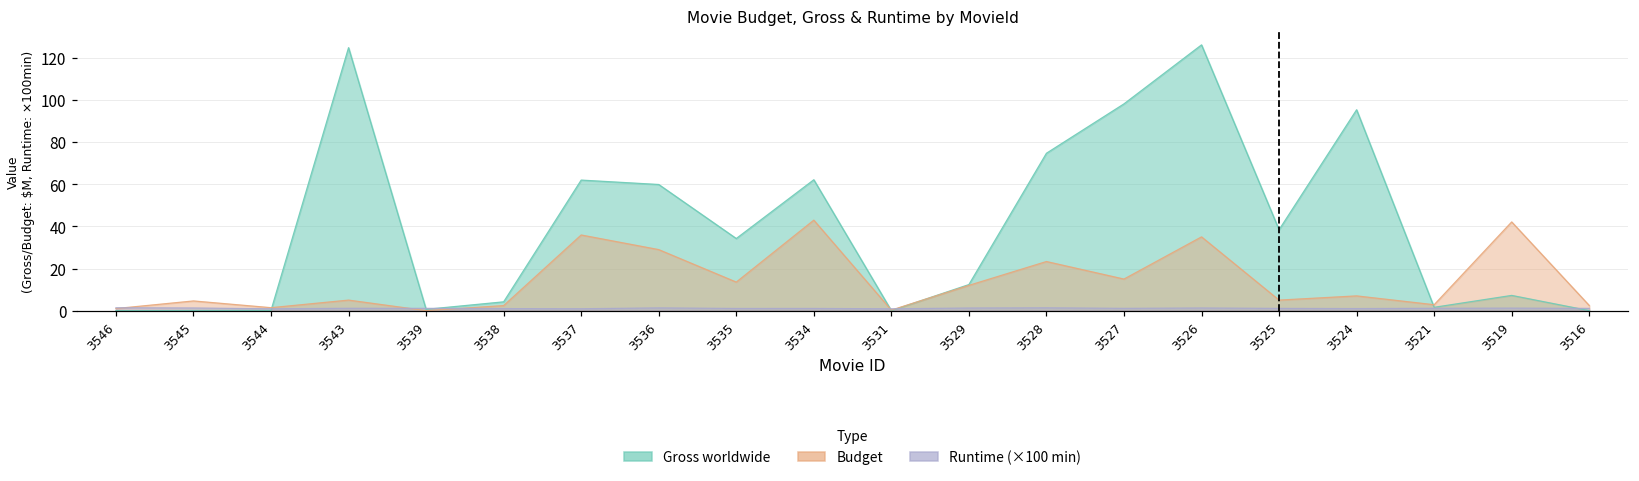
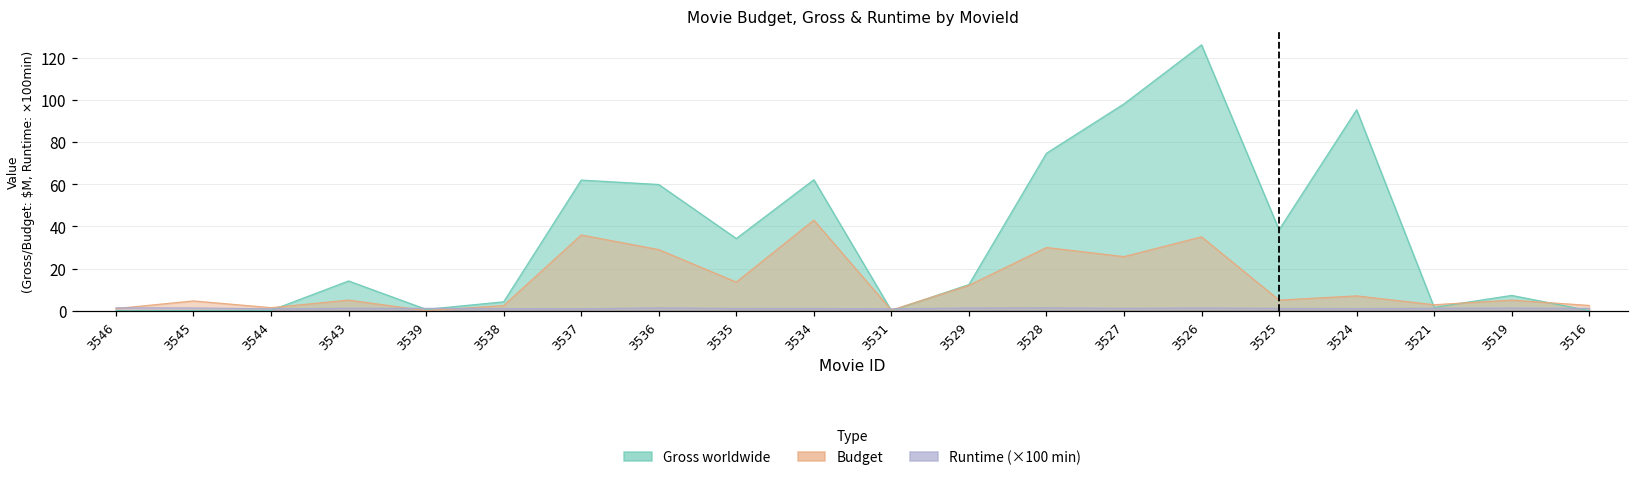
Gross worldwide, 3543: 125 -> 14
Budget, 3528: 23 -> 30
Budget, 3527: 15 -> 26
Budget, 3519: 42 -> 5
